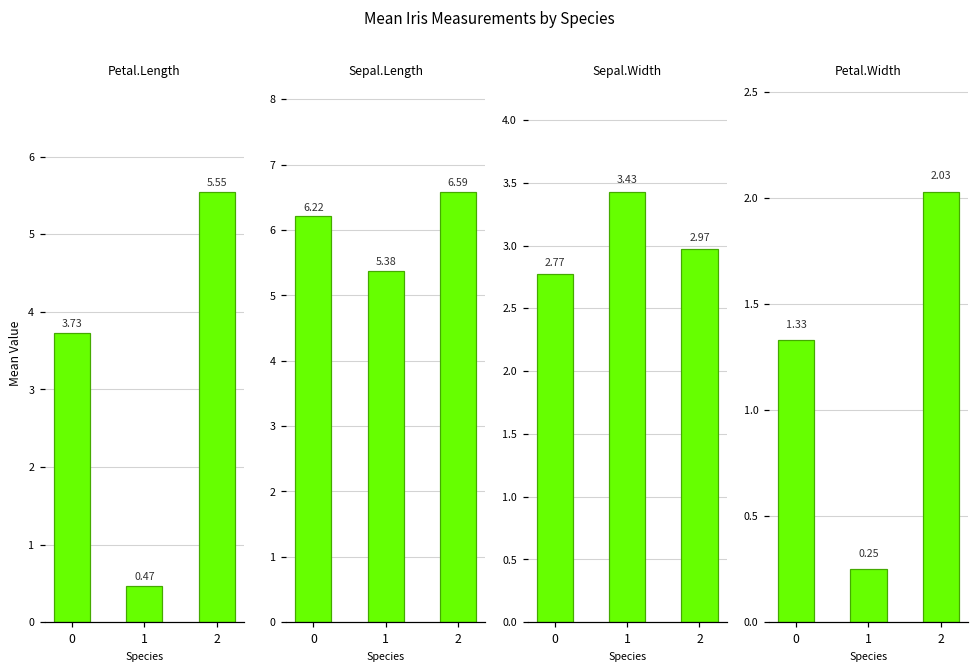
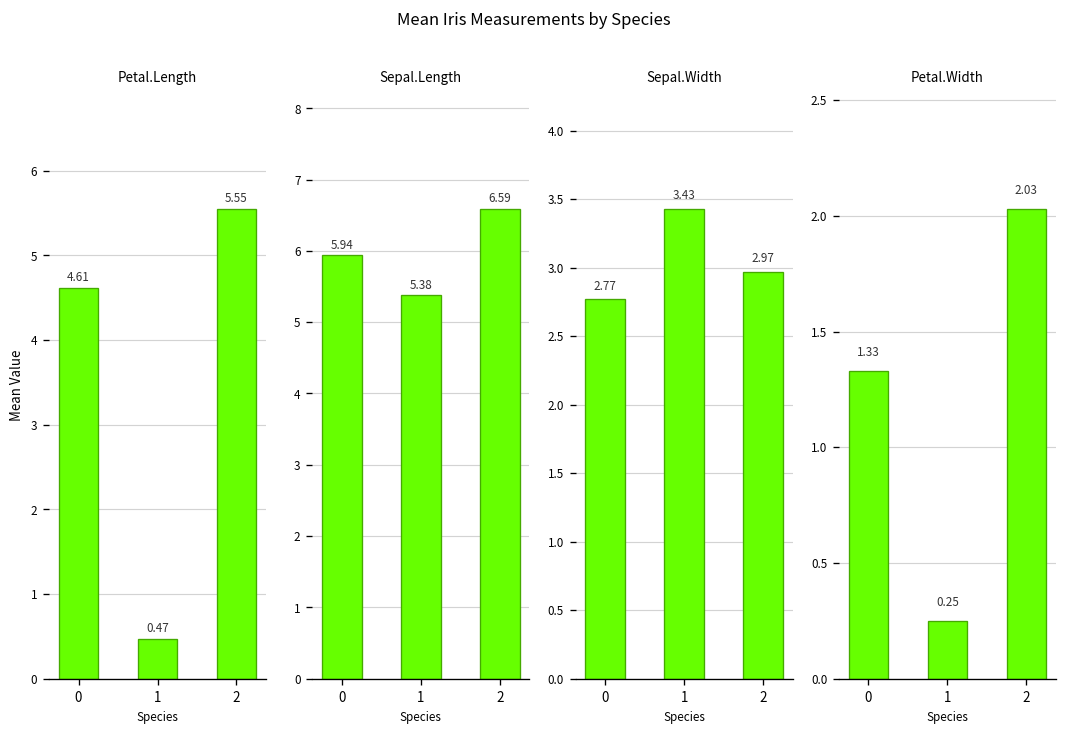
Petal.Length, 0: 3.73 -> 4.61
Sepal.Length, 0: 6.22 -> 5.94
